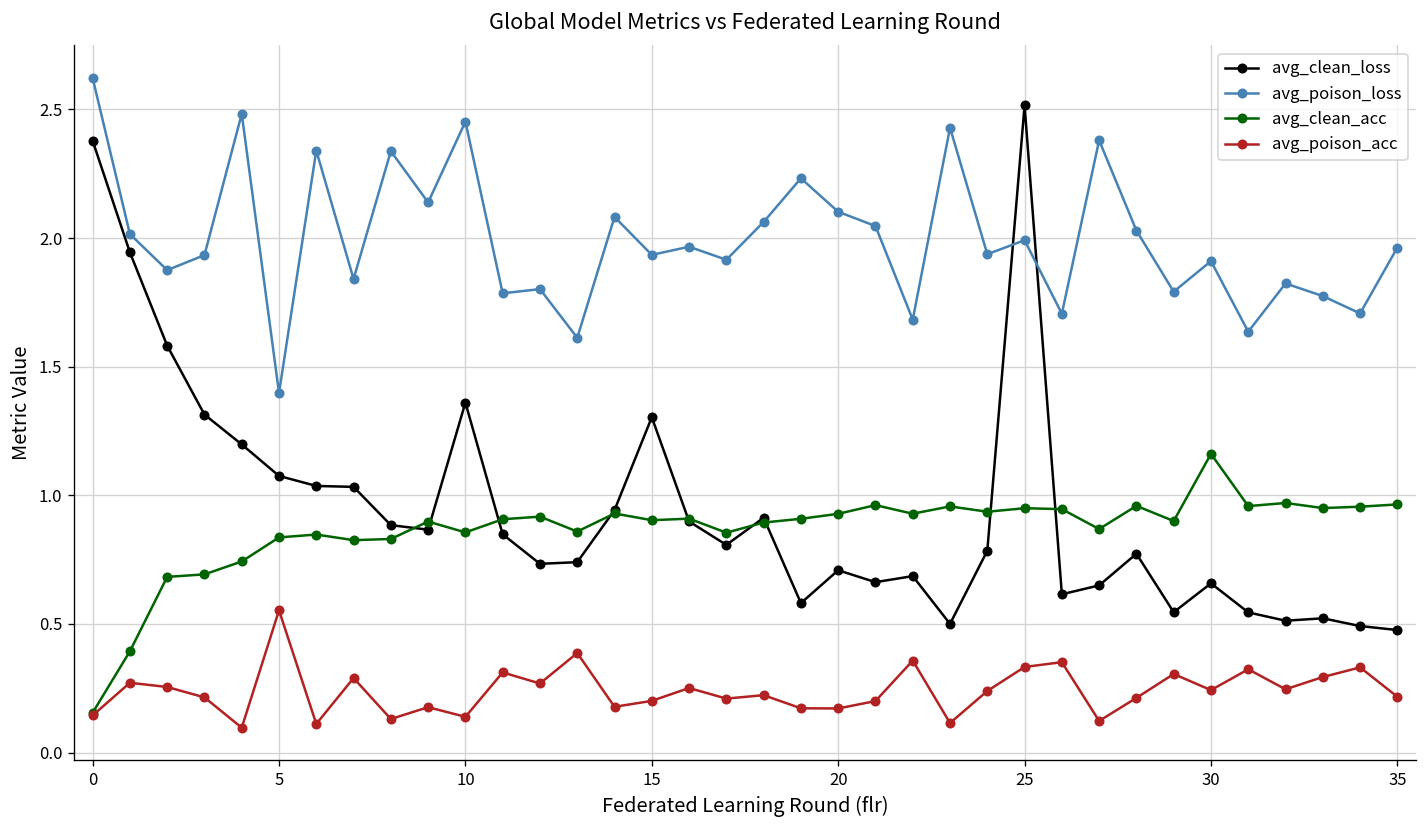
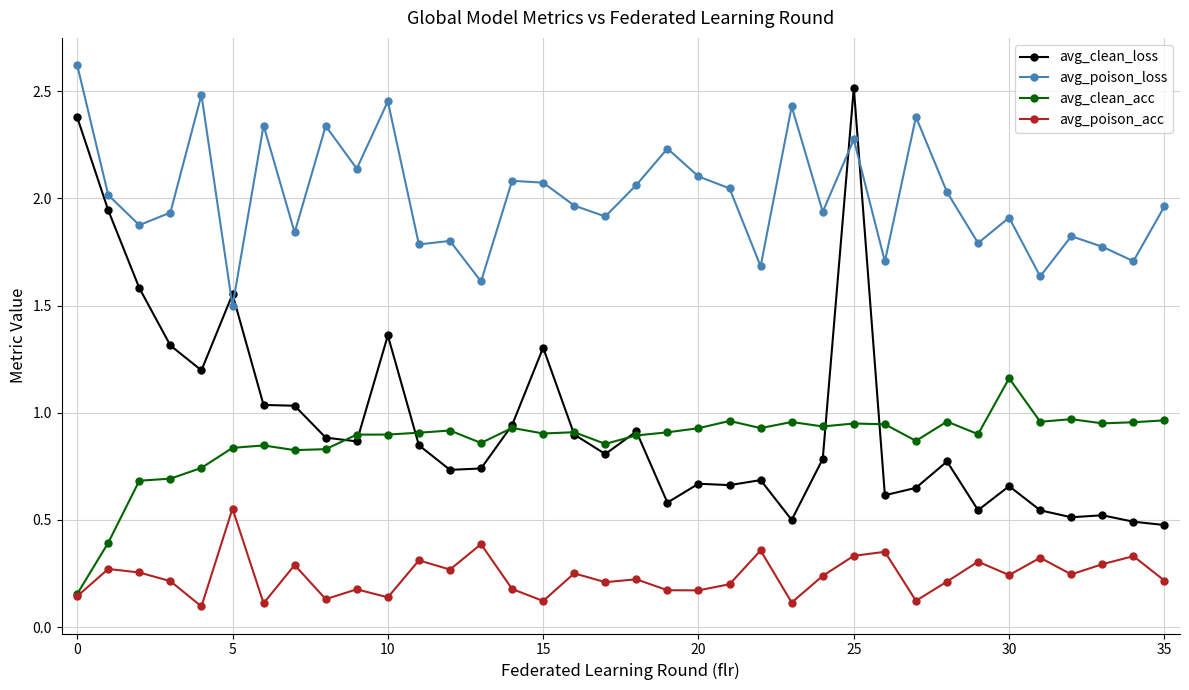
avg_clean_loss, 5: 1.08 -> 1.55
avg_poison_loss, 5: 1.40 -> 1.50
avg_clean_acc, 10: 0.86 -> 0.90
avg_poison_loss, 15: 1.93 -> 2.07
avg_poison_acc, 15: 0.20 -> 0.12
avg_clean_loss, 20: 0.71 -> 0.67
avg_poison_loss, 25: 1.99 -> 2.27
